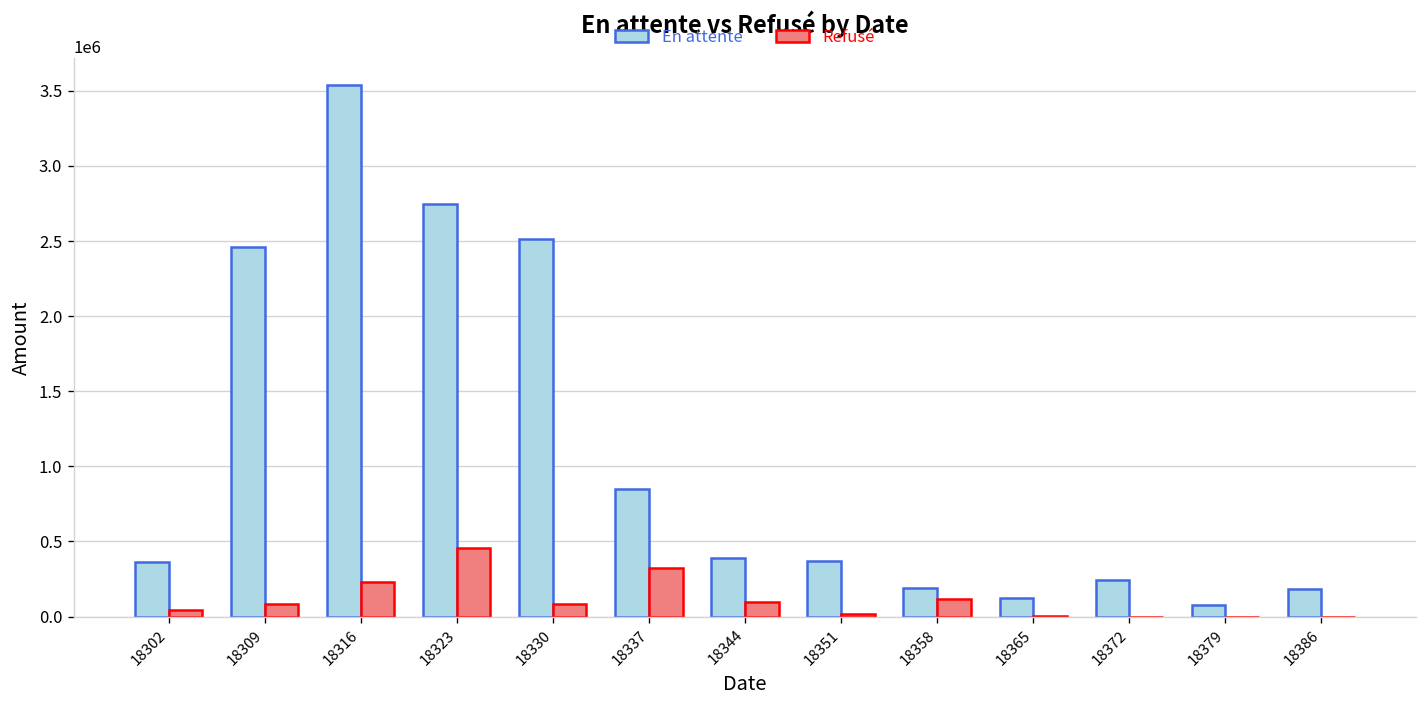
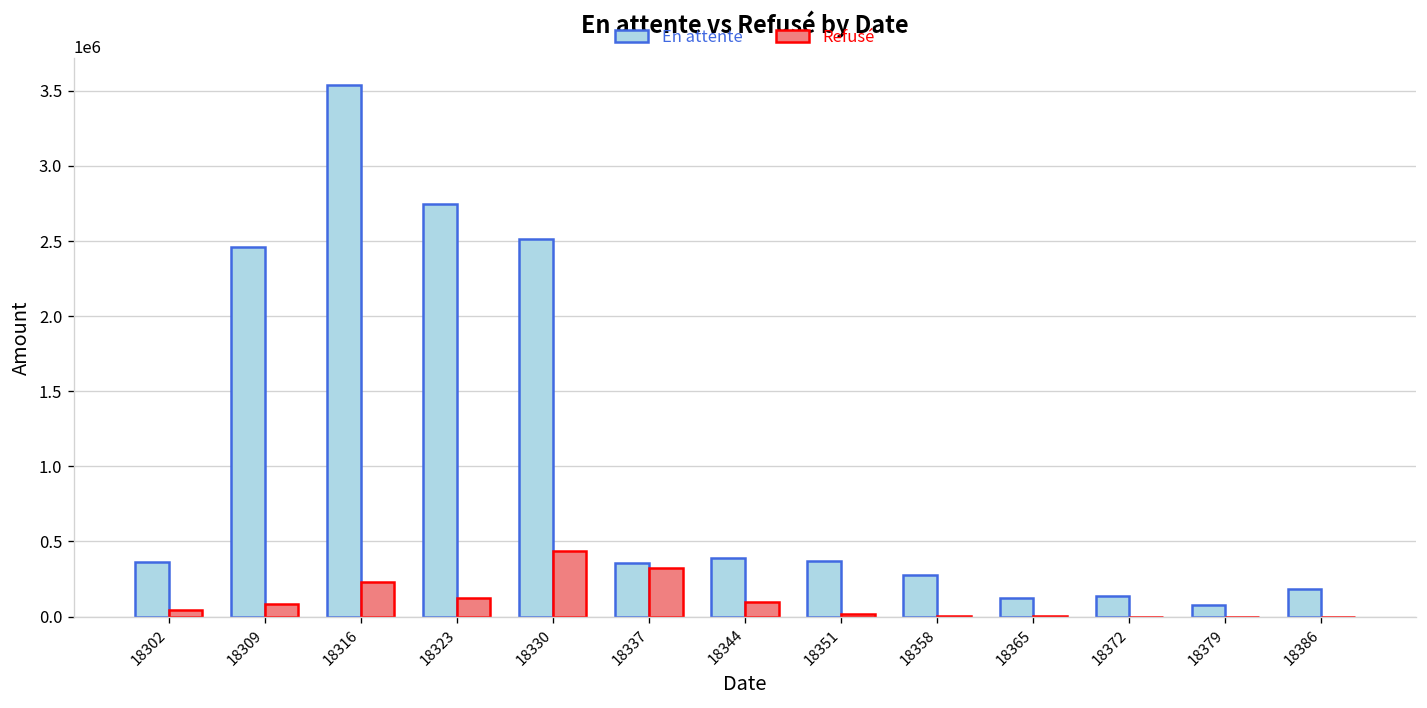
Refusé, 18323: 450000 -> 120000
Refusé, 18330: 80000 -> 440000
En attente, 18337: 850000 -> 350000
En attente, 18358: 190000 -> 280000
Refusé, 18358: 120000 -> 10000
En attente, 18372: 240000 -> 140000
